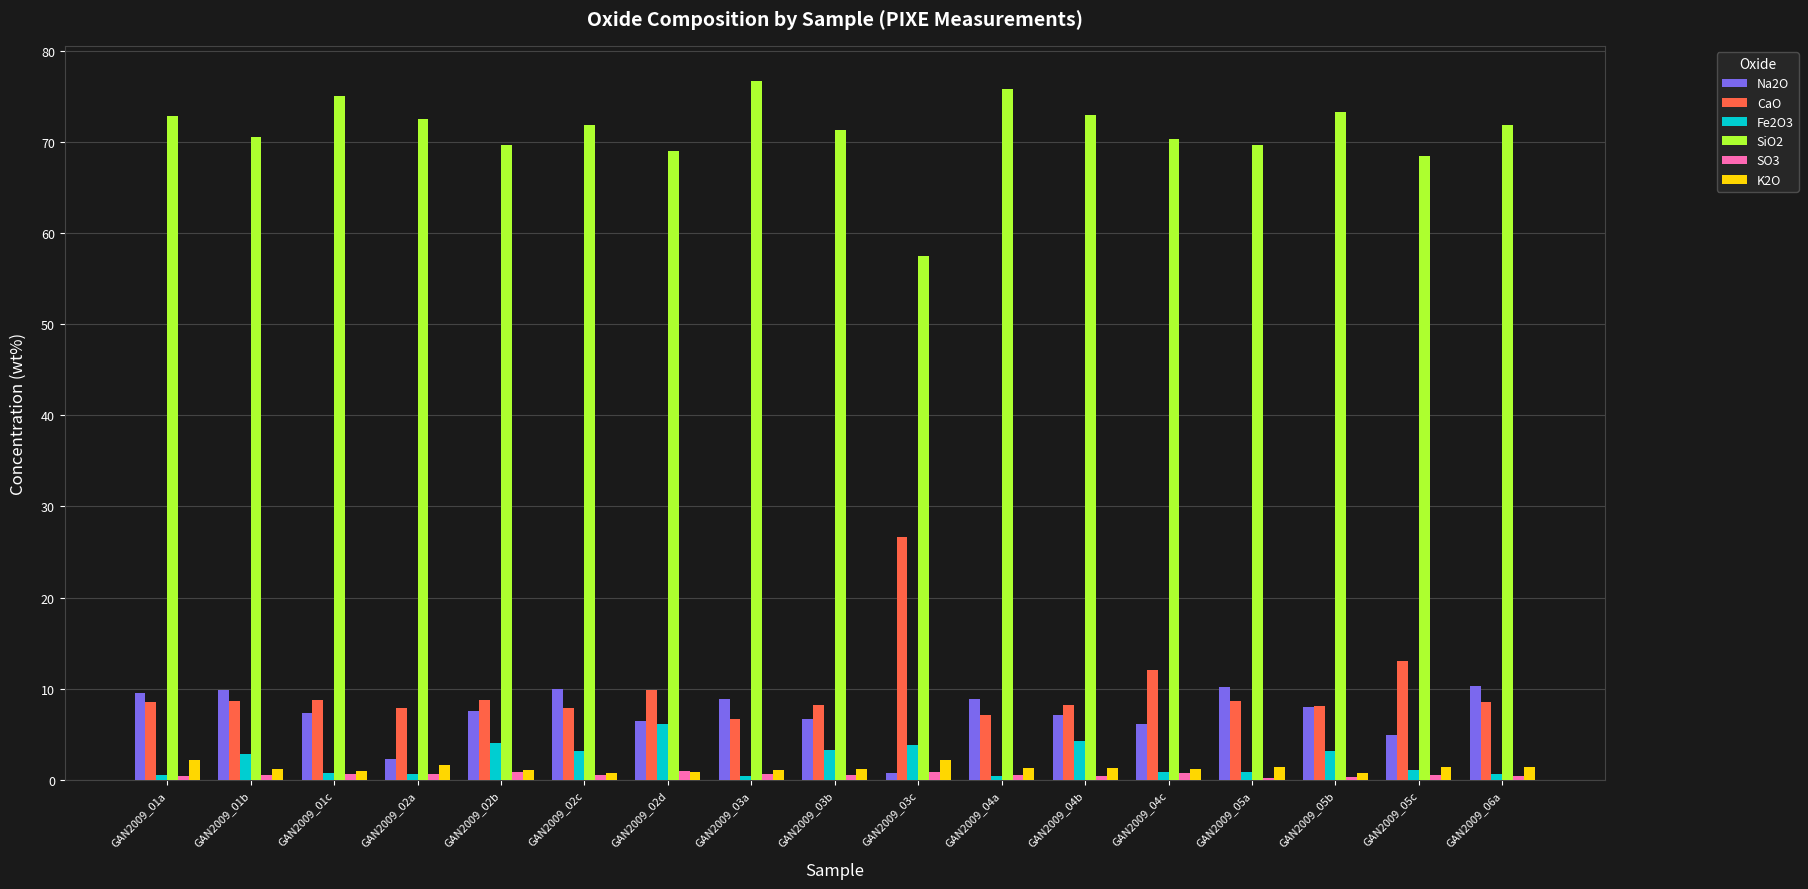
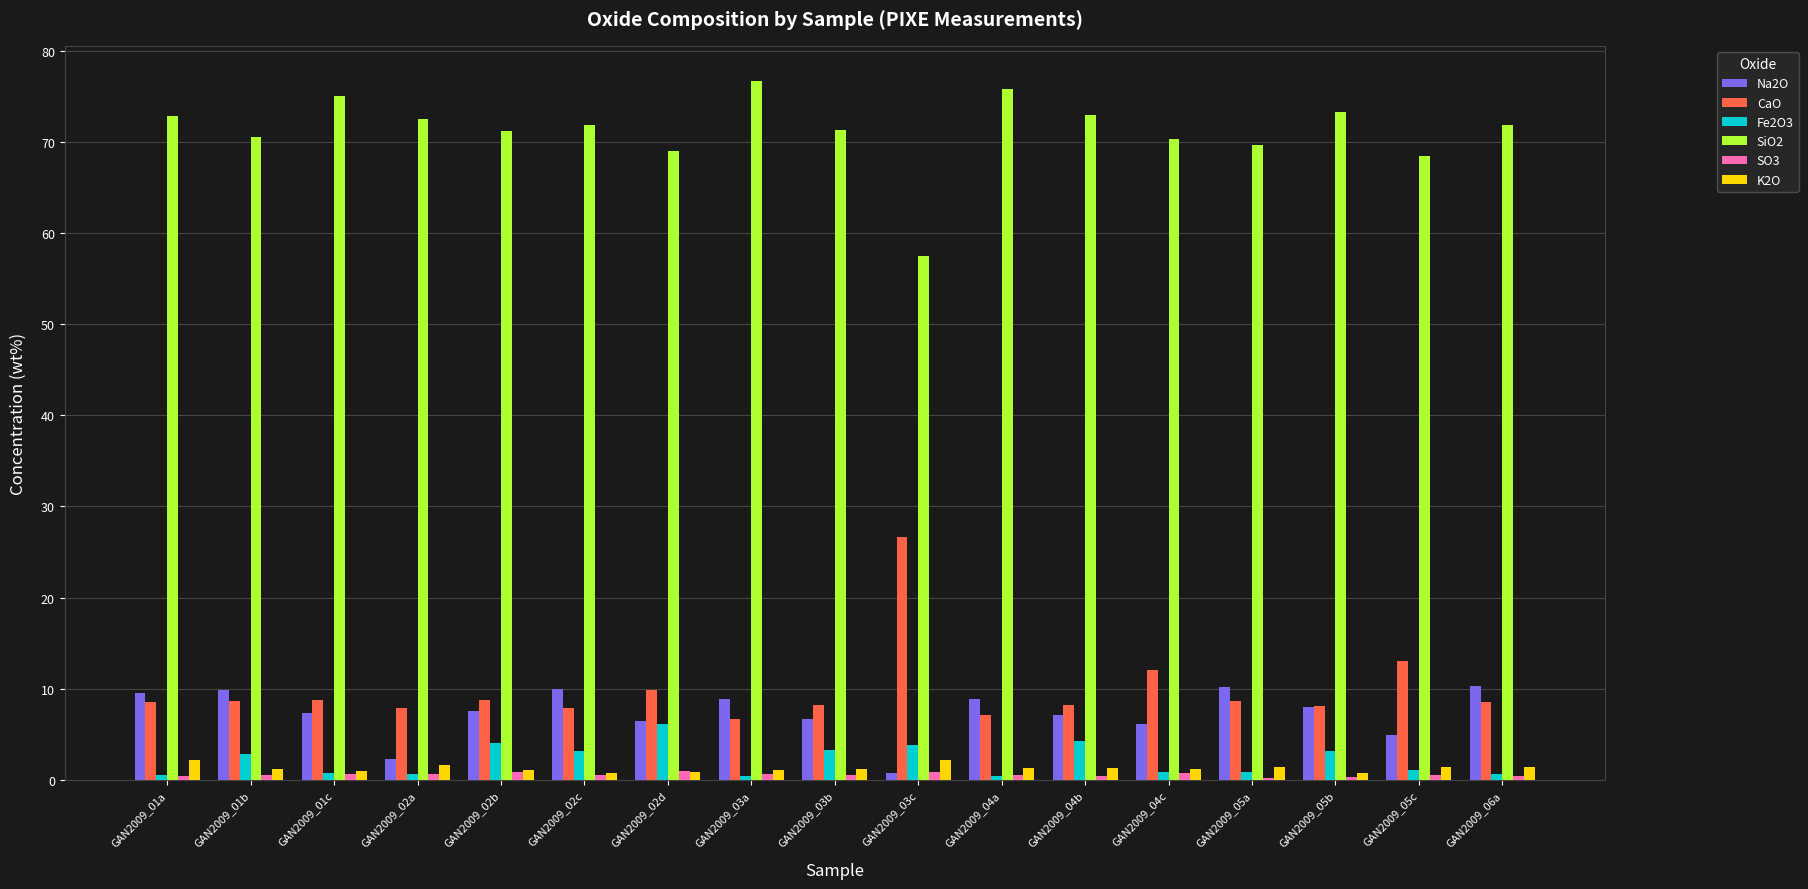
SiO2, GAN2009_02b: 70 -> 71
